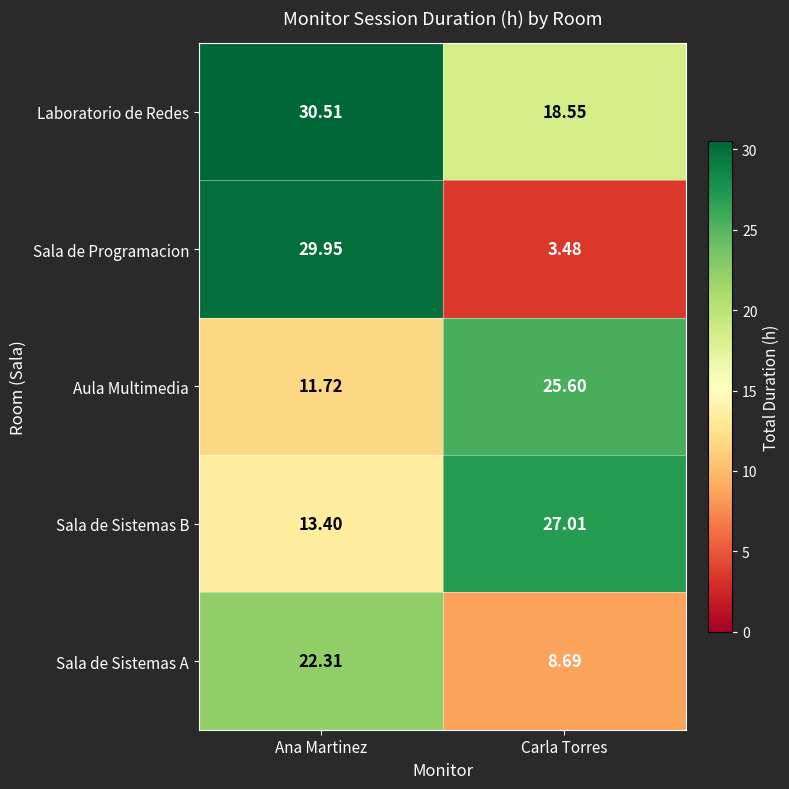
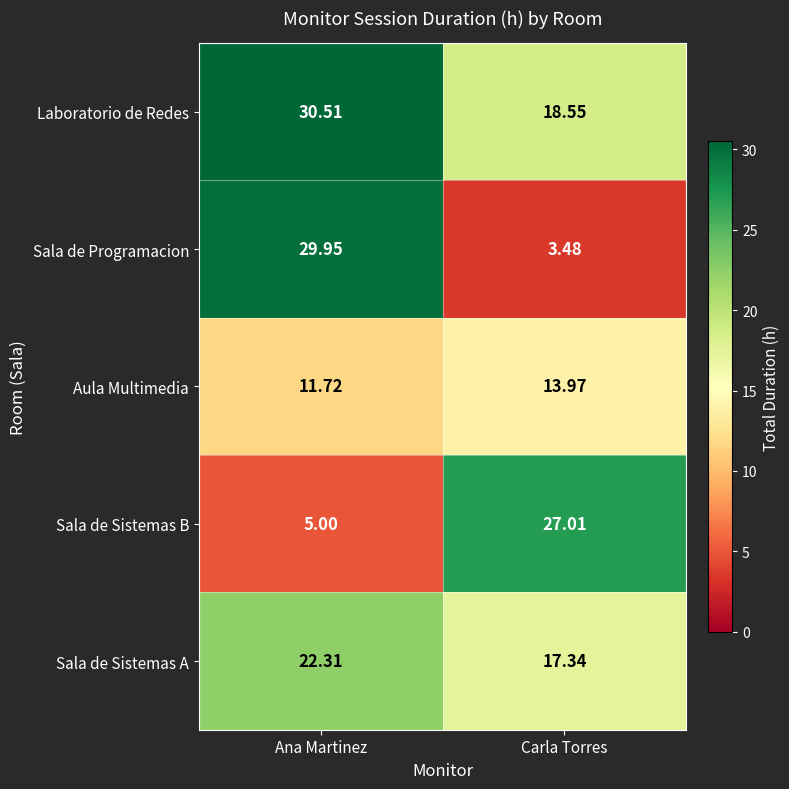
Aula Multimedia, Carla Torres: 25.60 -> 13.97
Sala de Sistemas B, Ana Martinez: 13.40 -> 5.00
Sala de Sistemas A, Carla Torres: 8.69 -> 17.34
